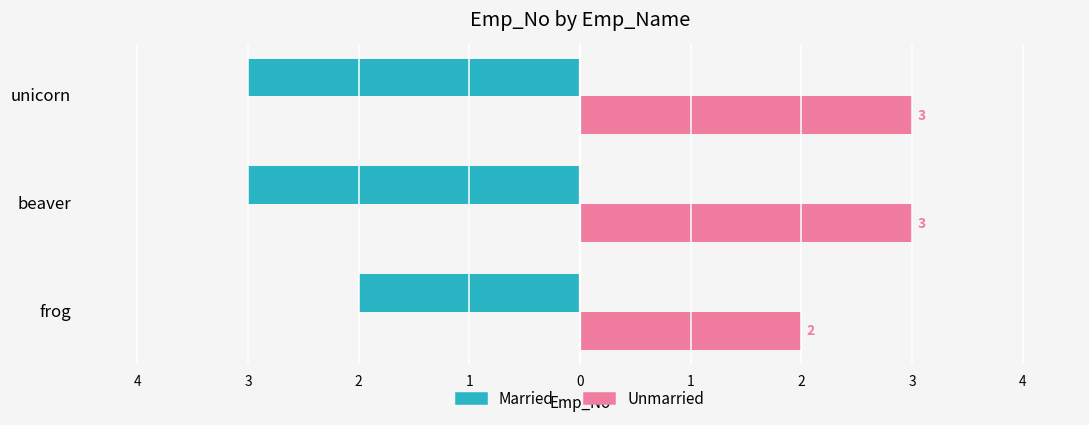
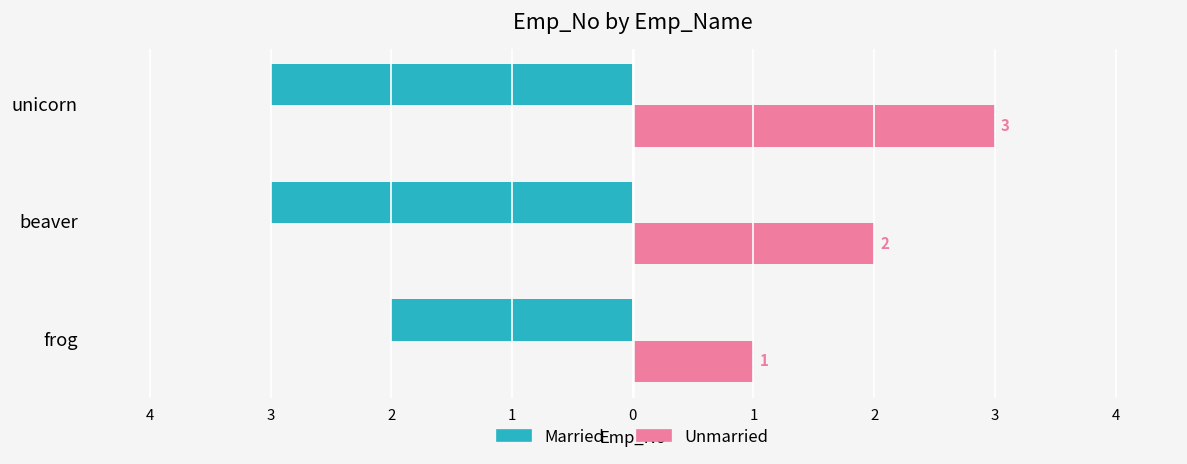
Unmarried, beaver: 3 -> 2
Unmarried, frog: 2 -> 1
